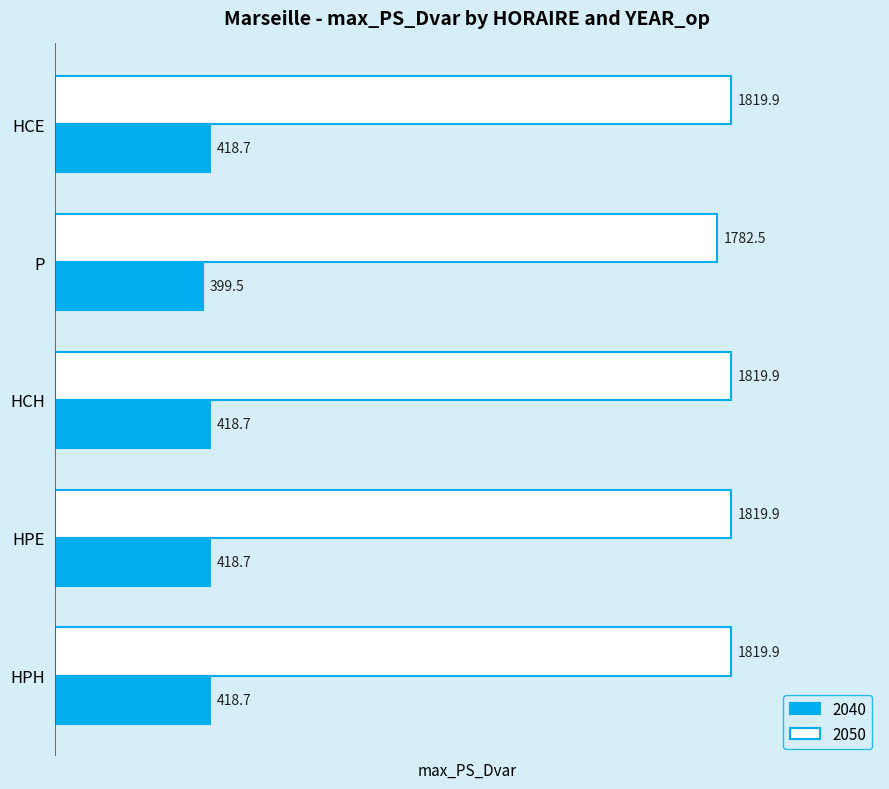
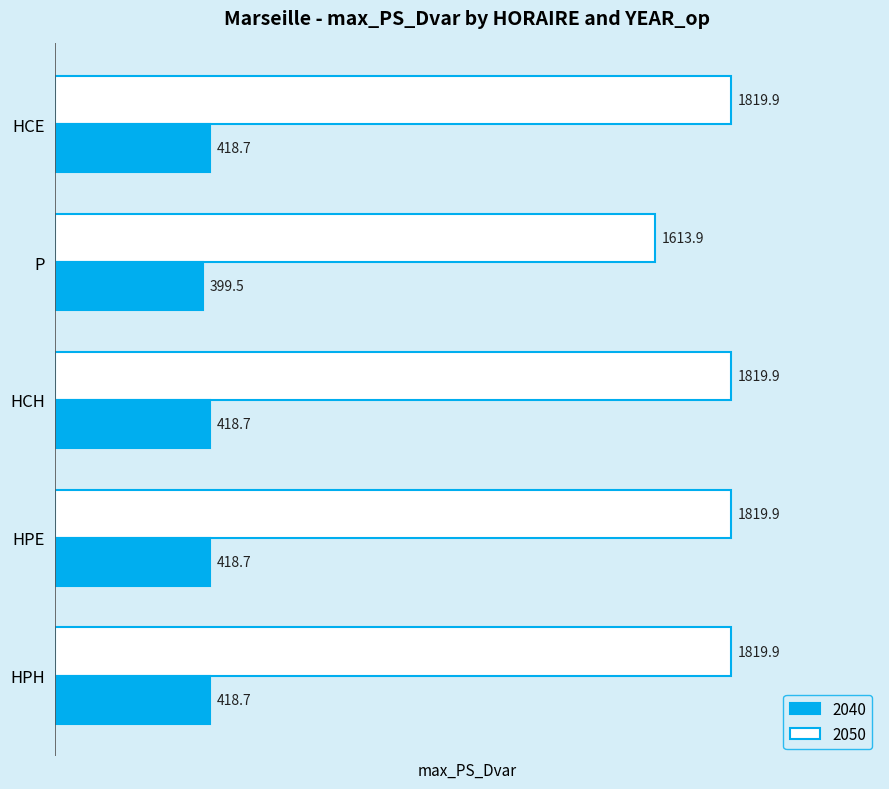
2050, P: 1782.5 -> 1613.9
